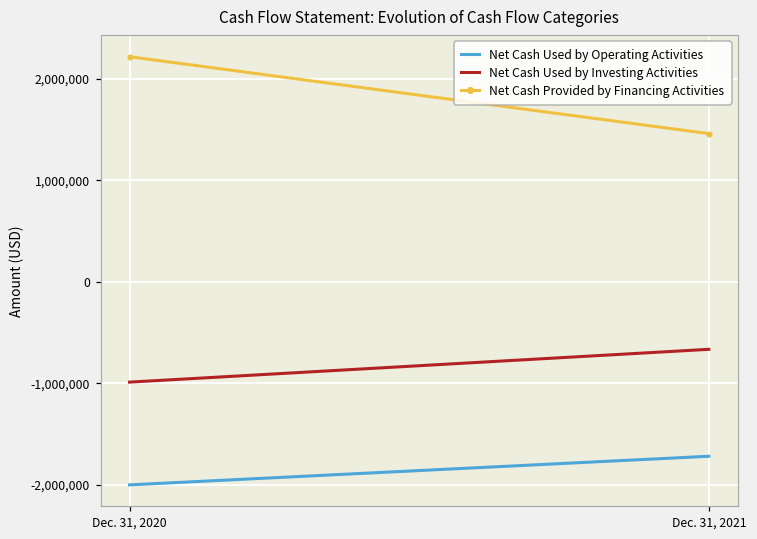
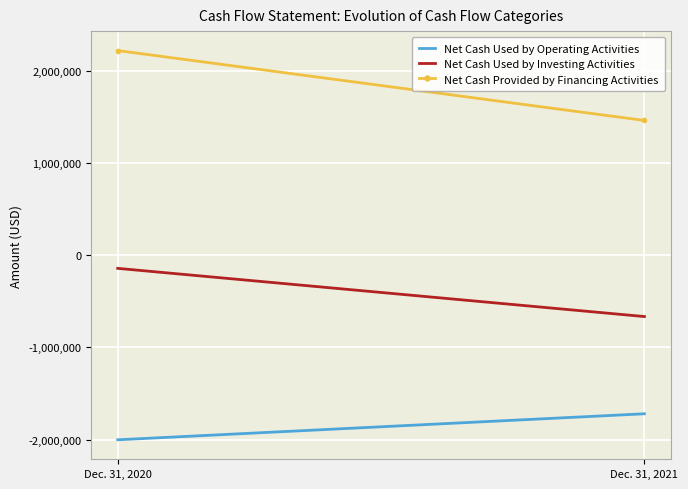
Net Cash Used by Investing Activities, Dec. 31, 2020: -1,000,000 -> -100,000
